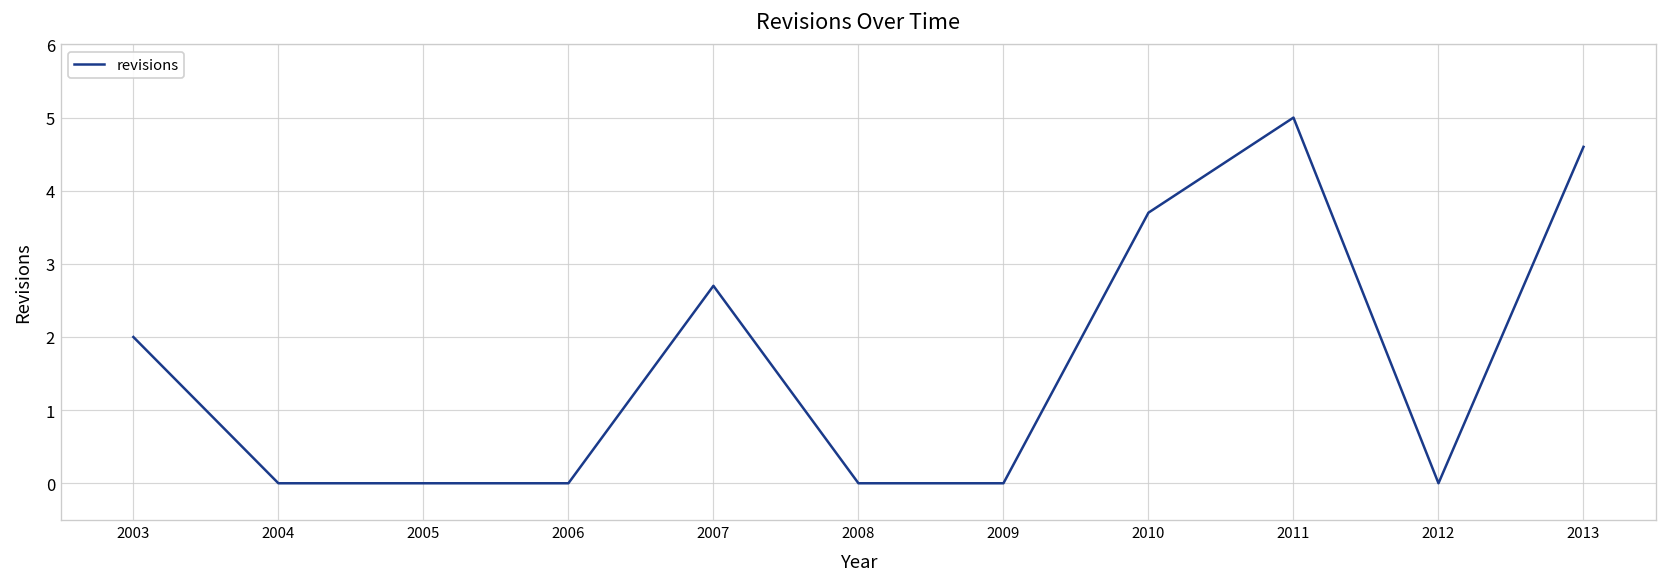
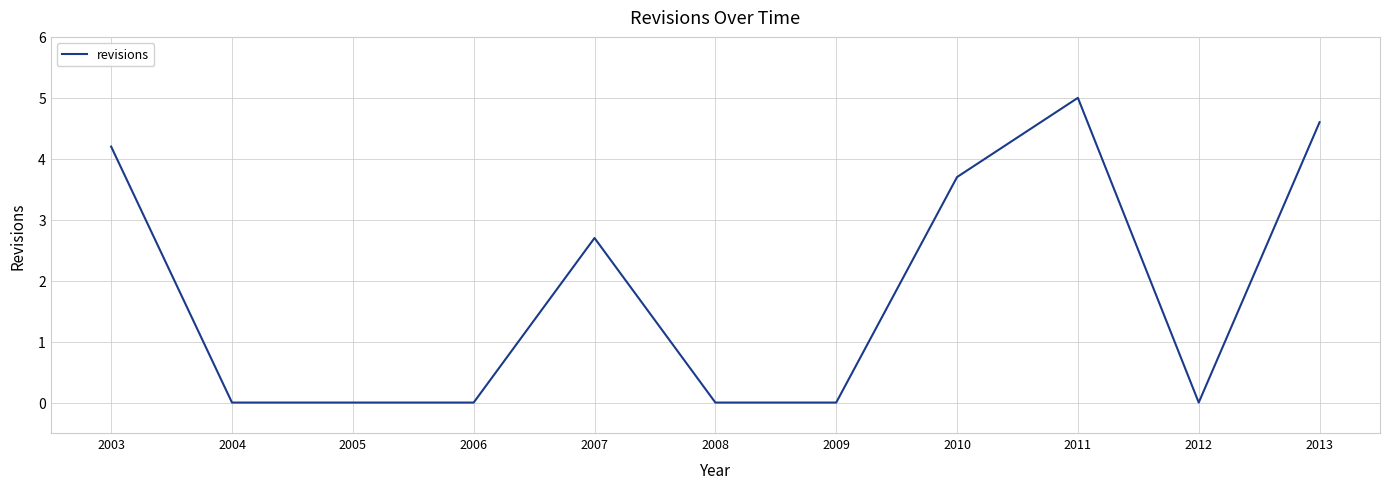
2003: 2.0 -> 4.2
